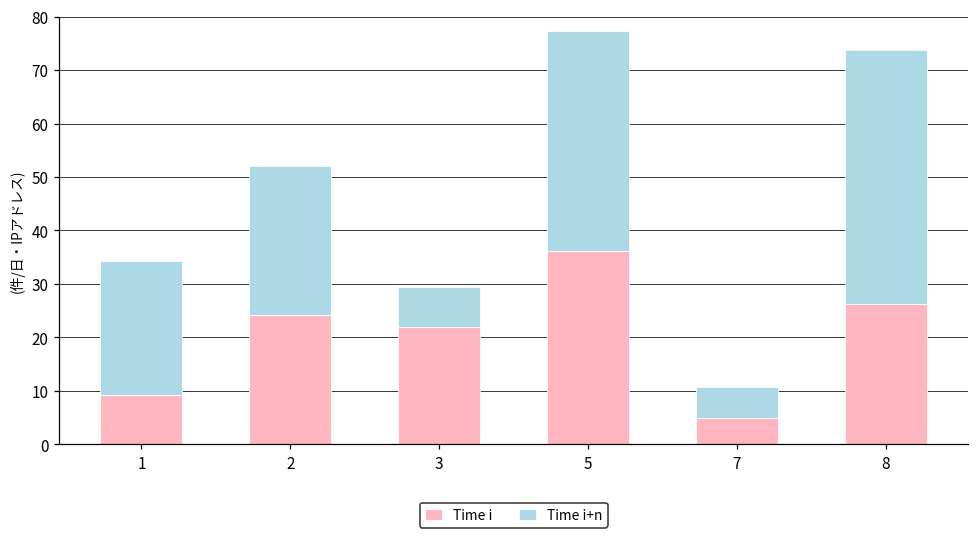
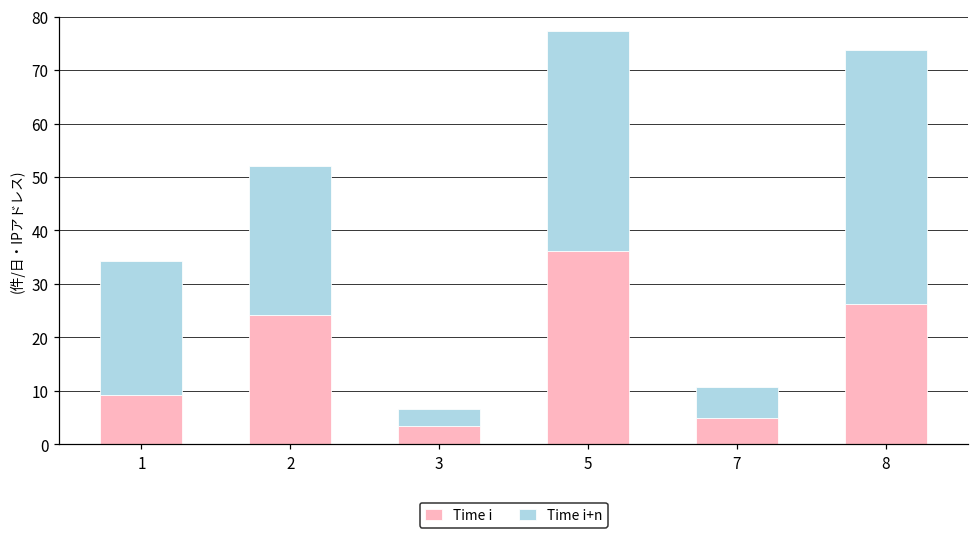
Time i, 3: 22 -> 3
Time i+n, 3: 7 -> 3
